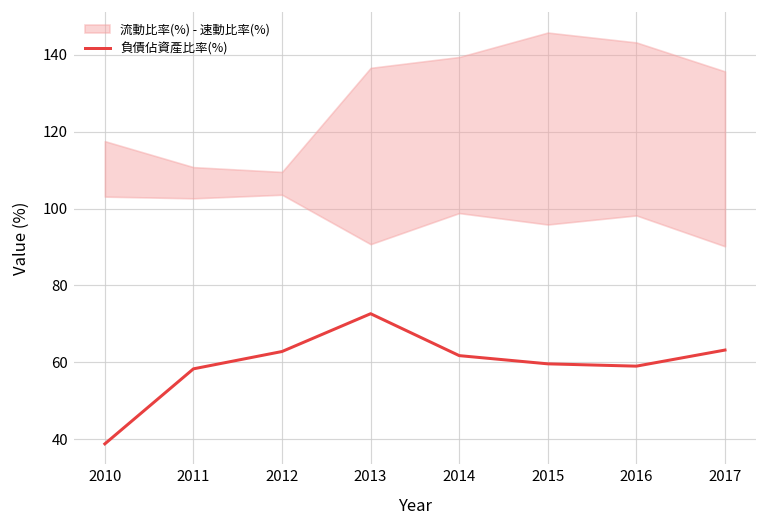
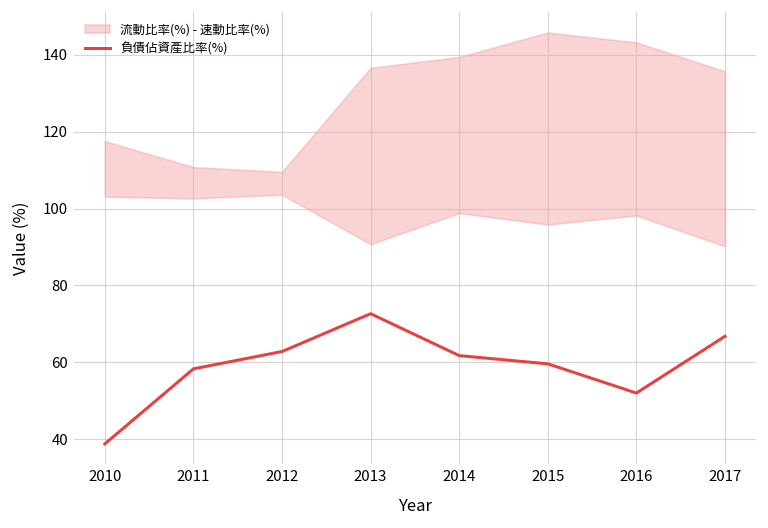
負債佔資產比率(%), 2016: 59 -> 52
負債佔資產比率(%), 2017: 63 -> 67
